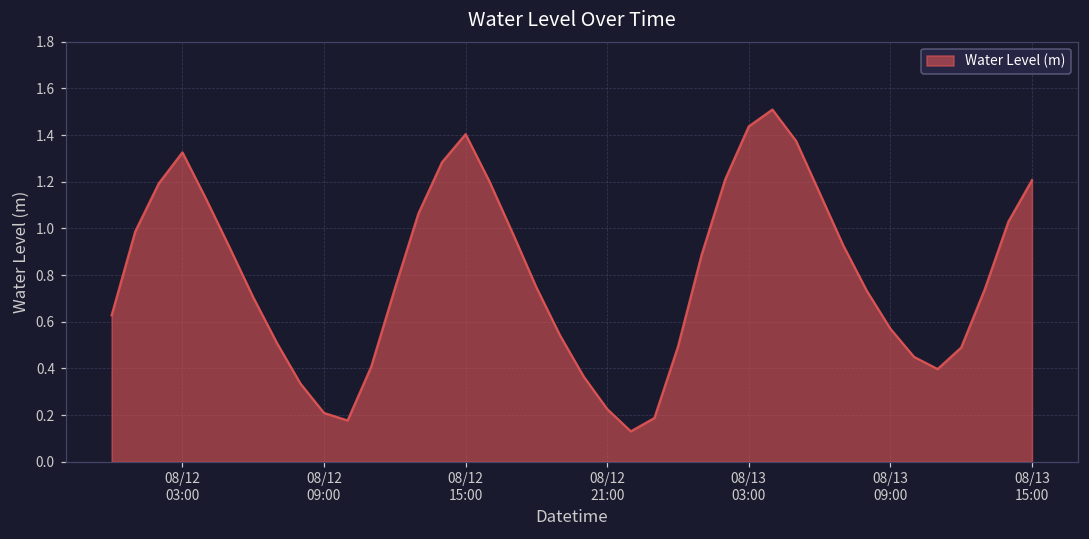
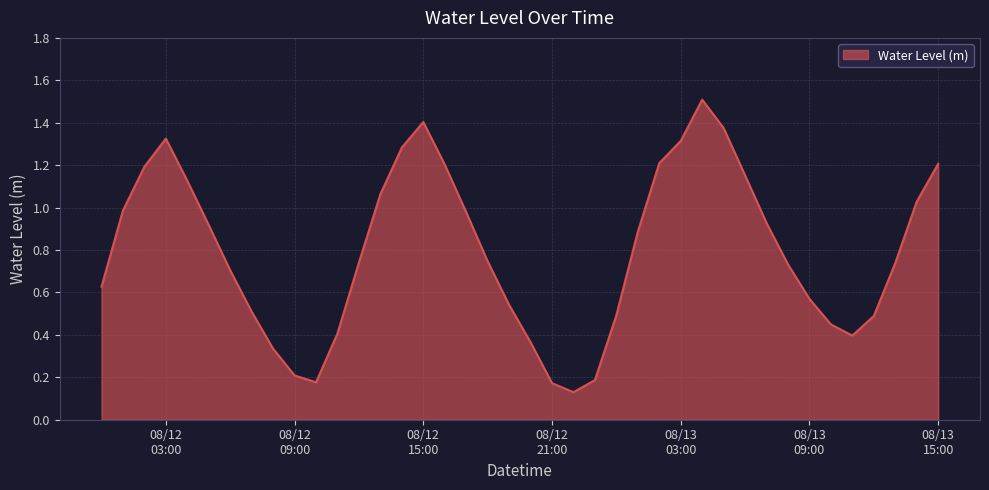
08/12 21:00: 0.23 -> 0.17
08/13 03:00: 1.44 -> 1.31
